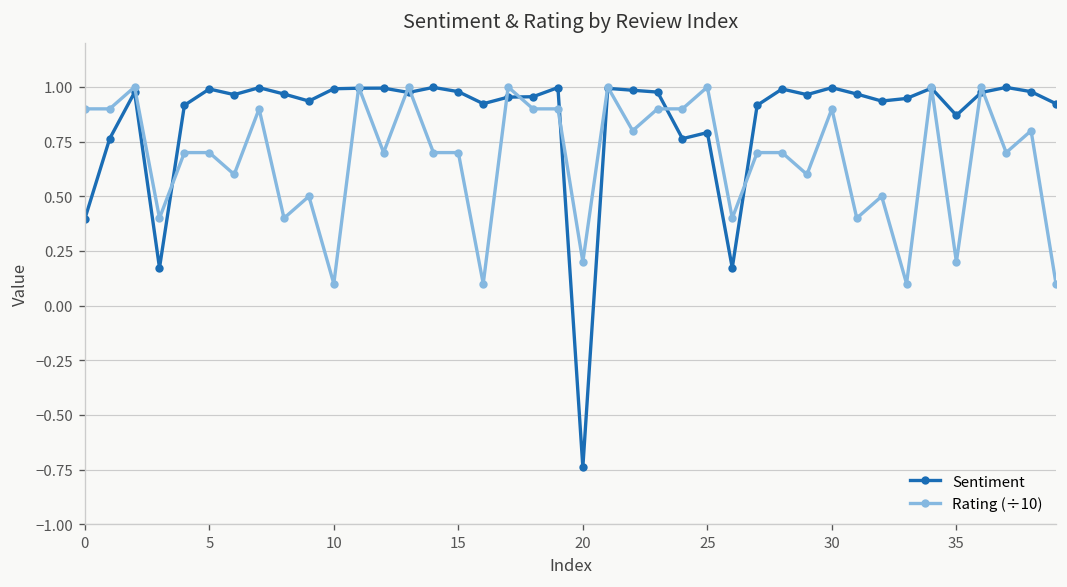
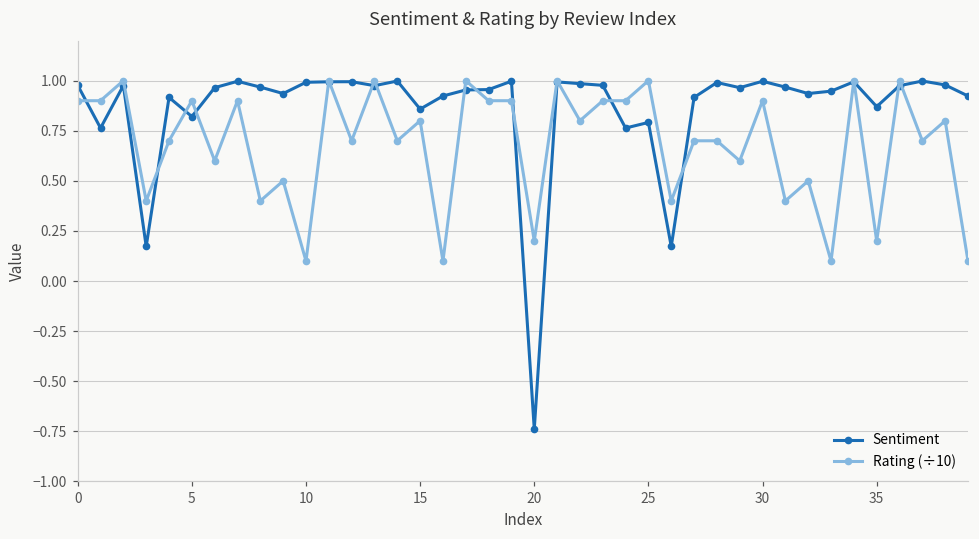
Sentiment, 0: 0.40 -> 0.98
Sentiment, 5: 0.99 -> 0.82
Rating (÷10), 5: 0.70 -> 0.90
Sentiment, 15: 0.98 -> 0.86
Rating (÷10), 15: 0.70 -> 0.80
